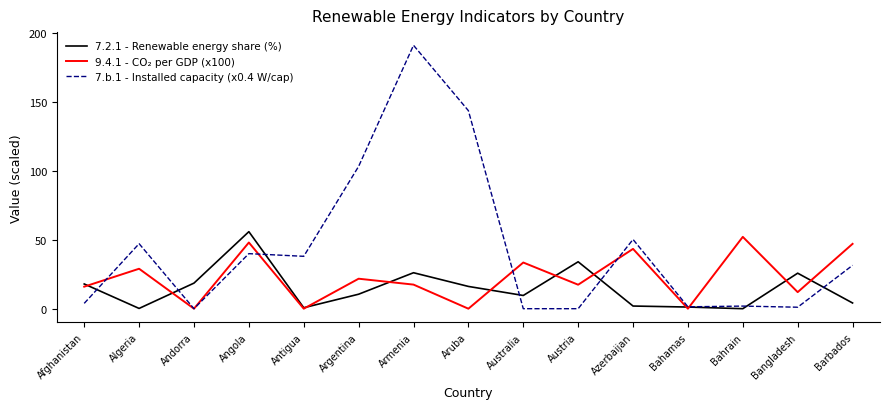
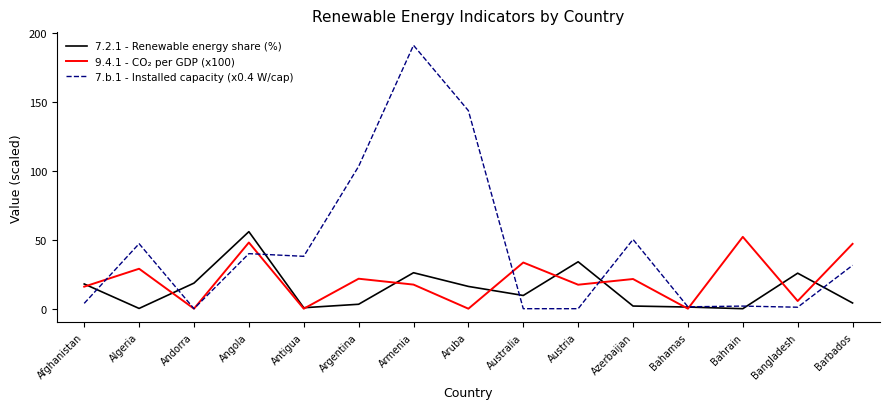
7.2.1 - Renewable energy share (%), Argentina: 11 -> 3
9.4.1 - CO₂ per GDP (x100), Azerbaijan: 43 -> 22
9.4.1 - CO₂ per GDP (x100), Bangladesh: 12 -> 6
